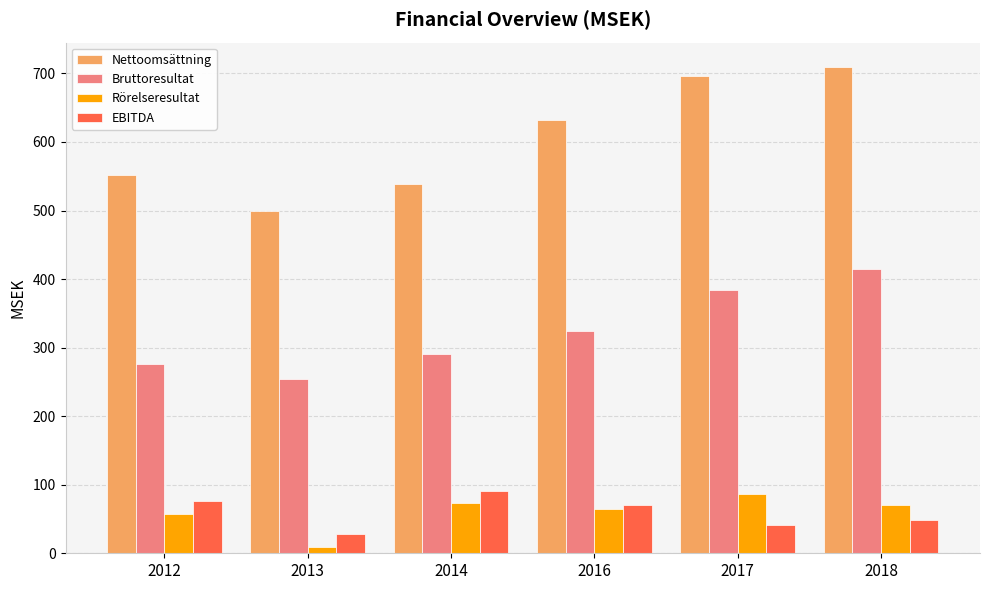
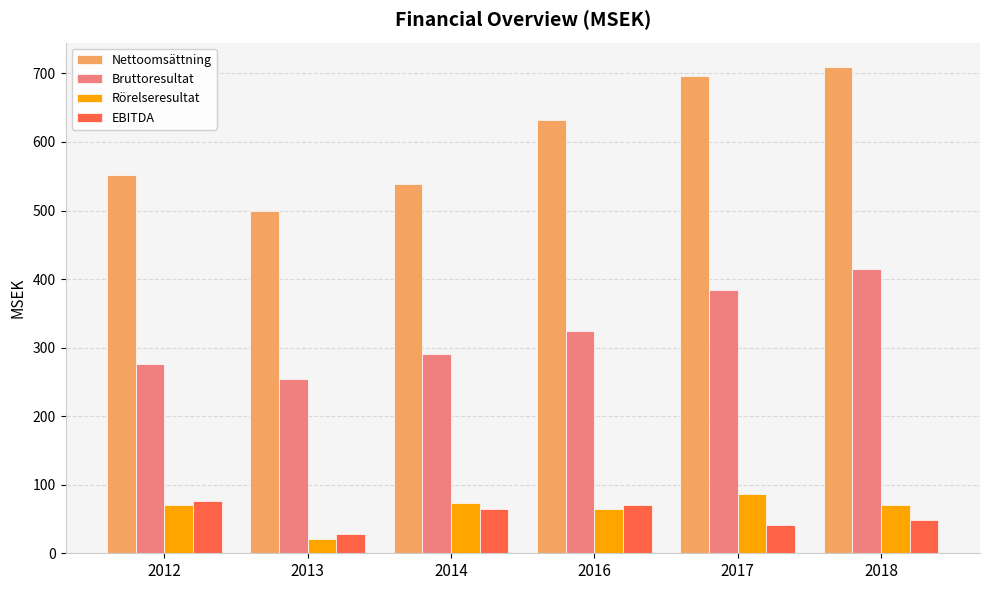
Rörelseresultat, 2012: 60 -> 70
Rörelseresultat, 2013: 10 -> 20
EBITDA, 2014: 90 -> 60
